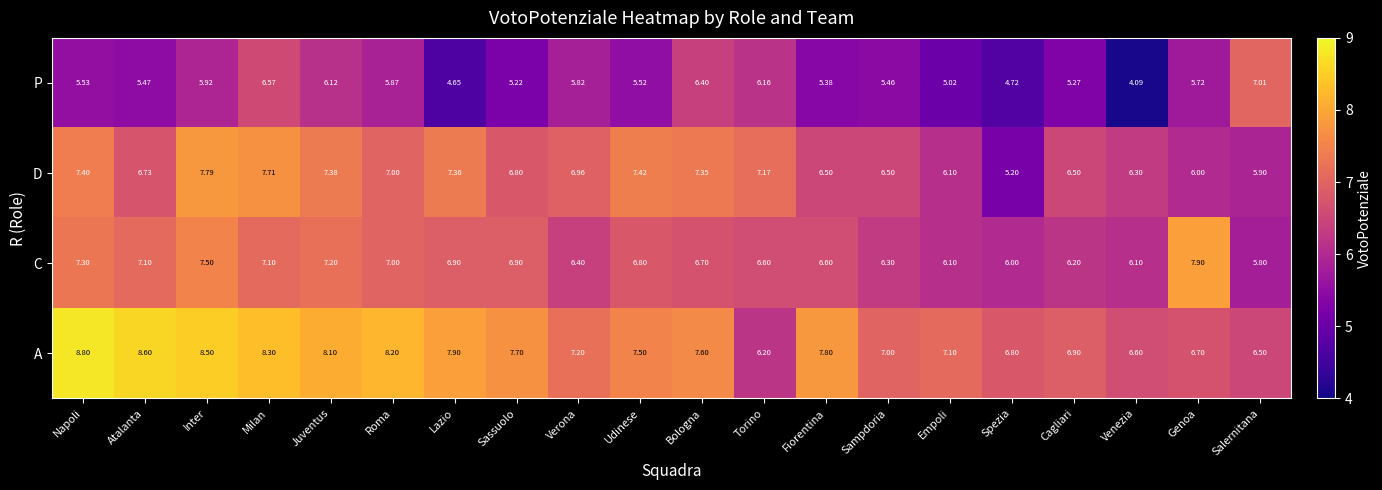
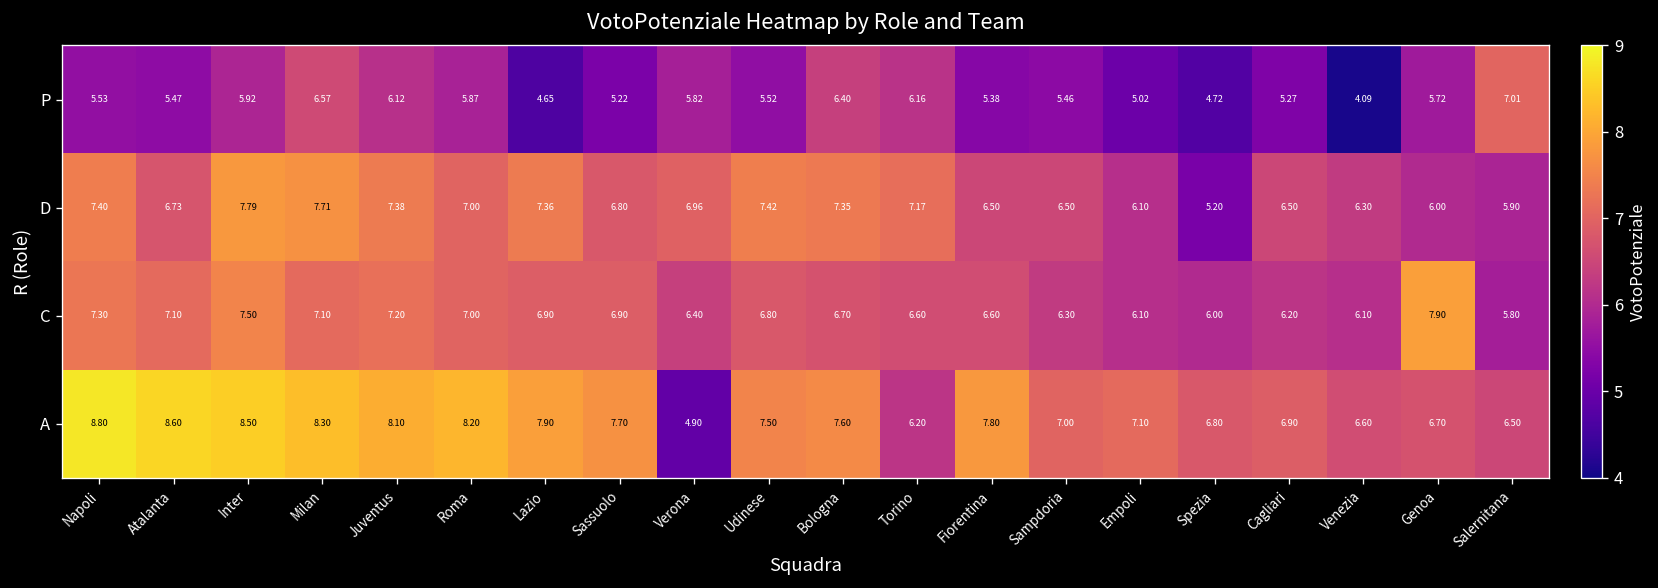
A, Verona: 7.20 -> 4.90
